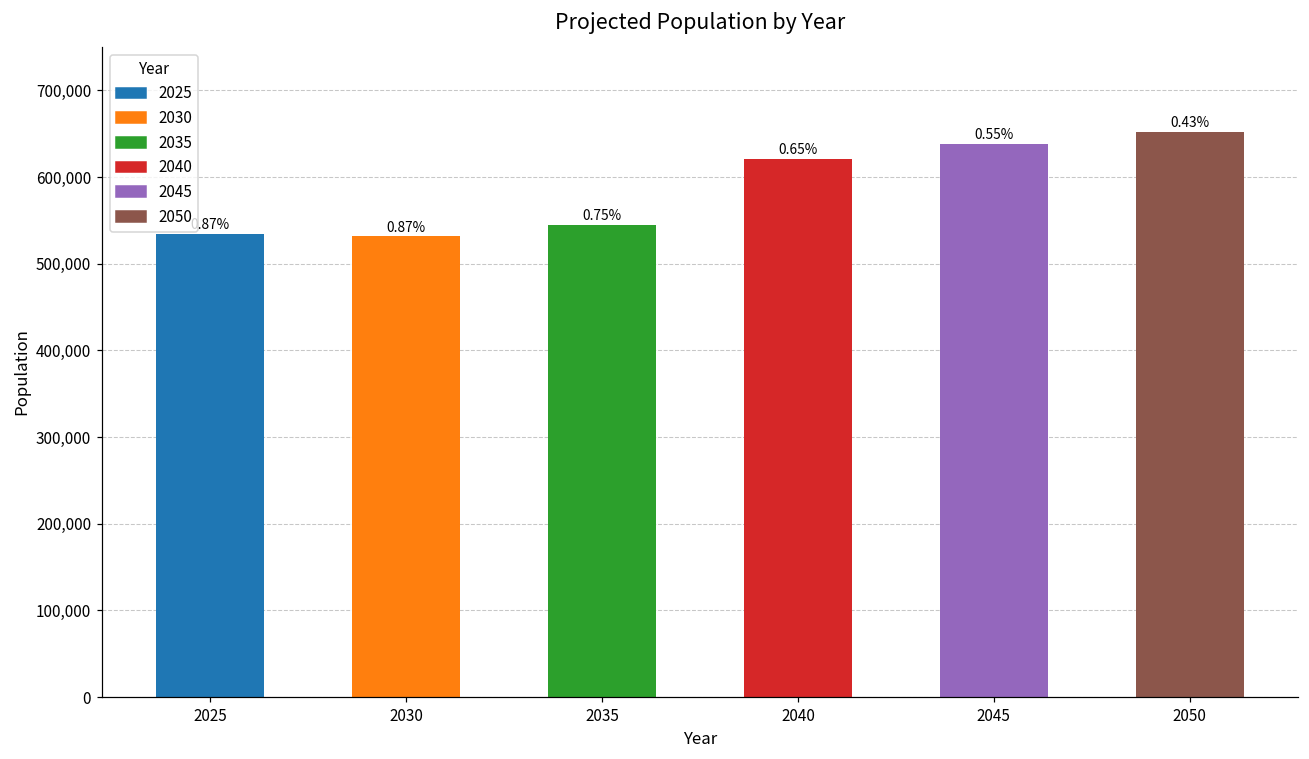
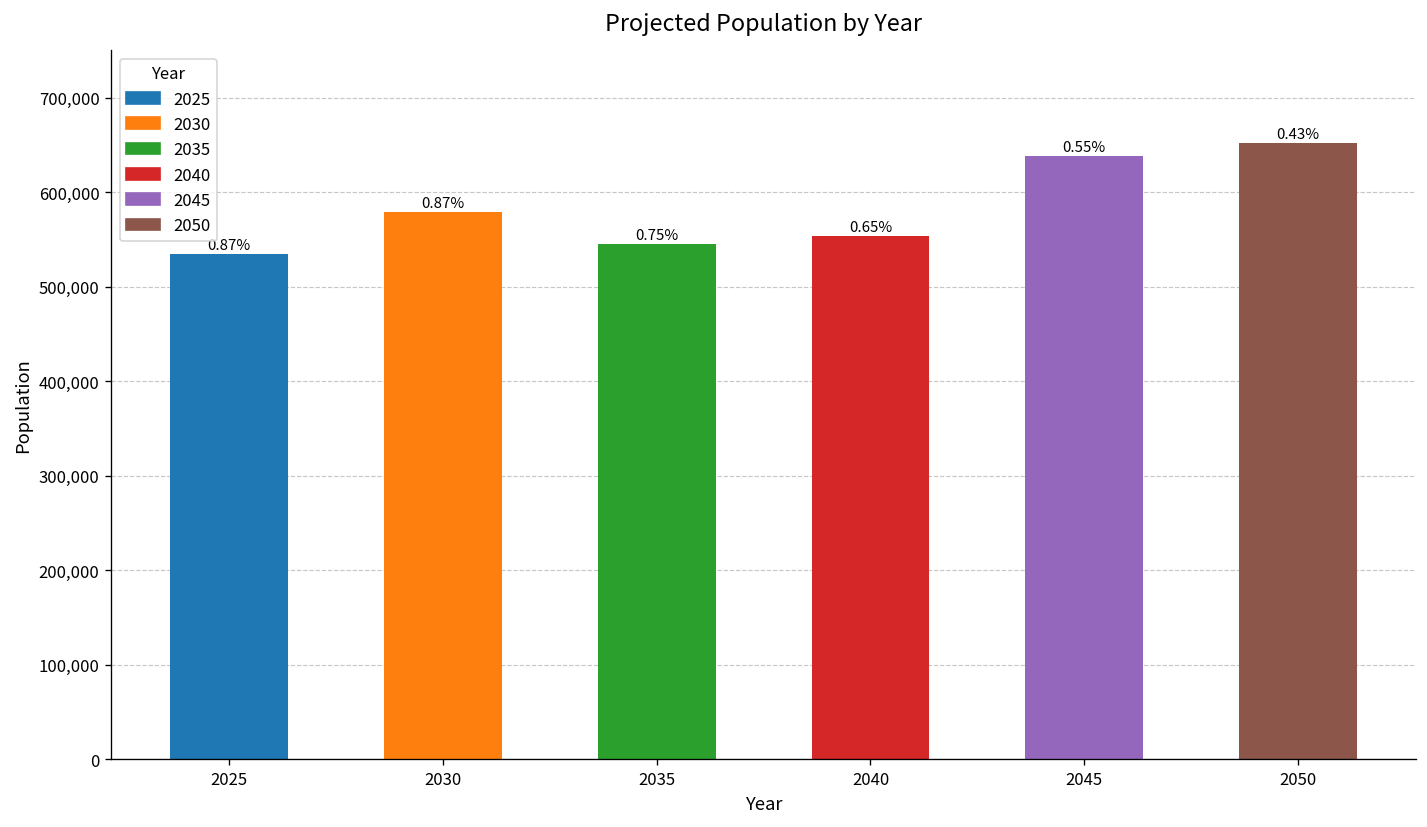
2030: 530,000 -> 580,000
2040: 620,000 -> 550,000
